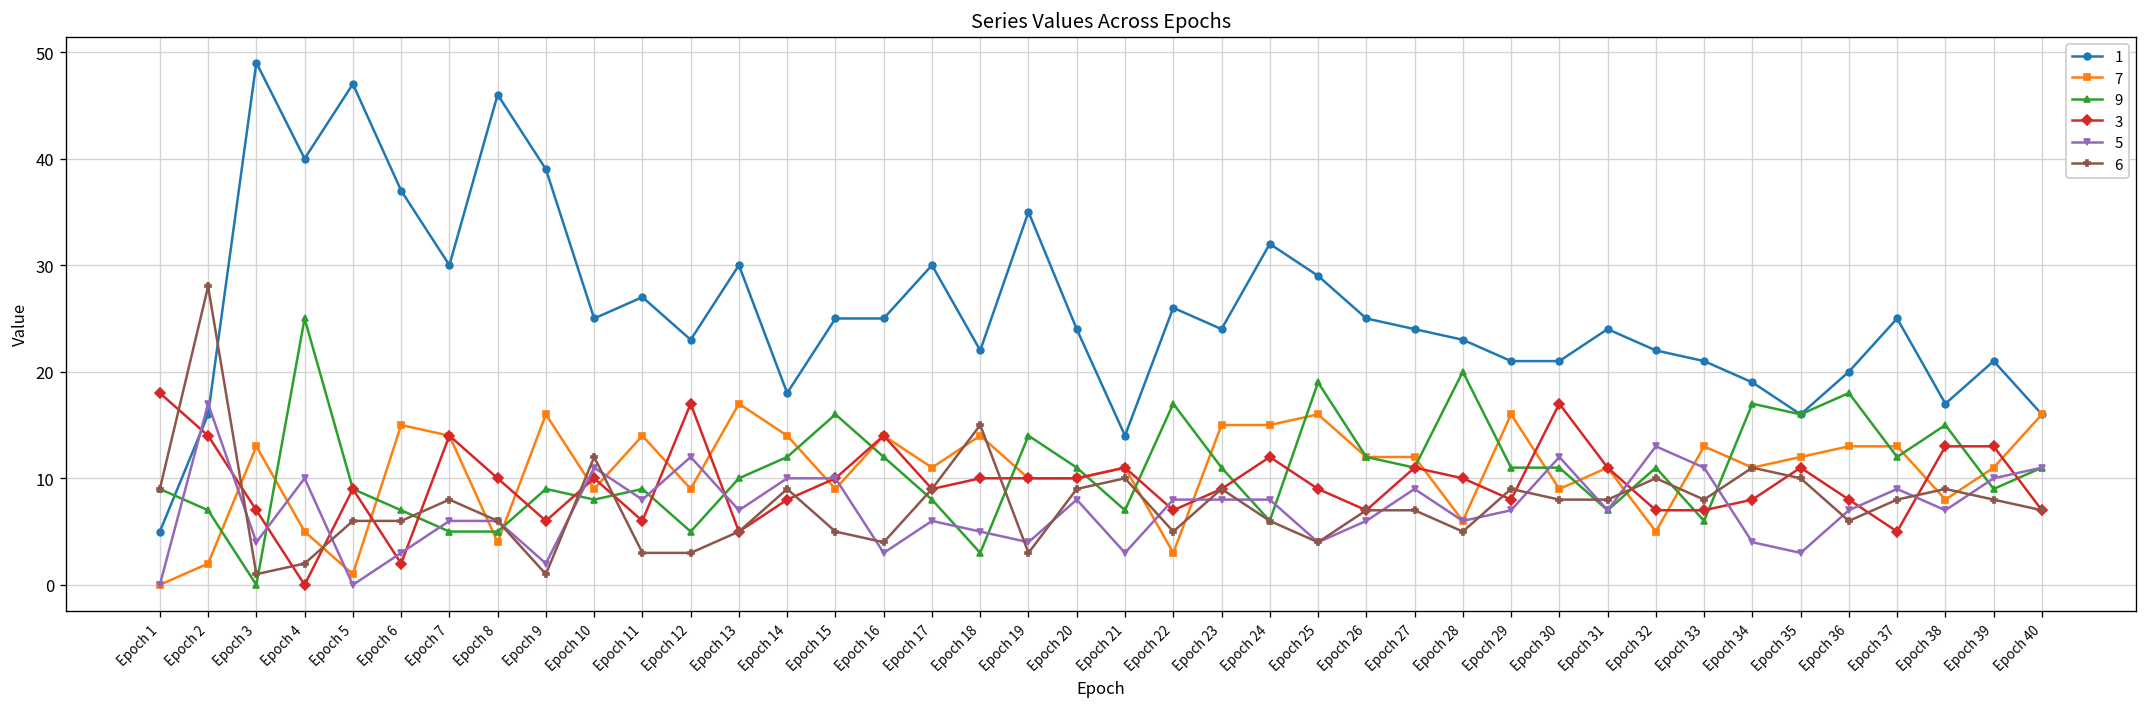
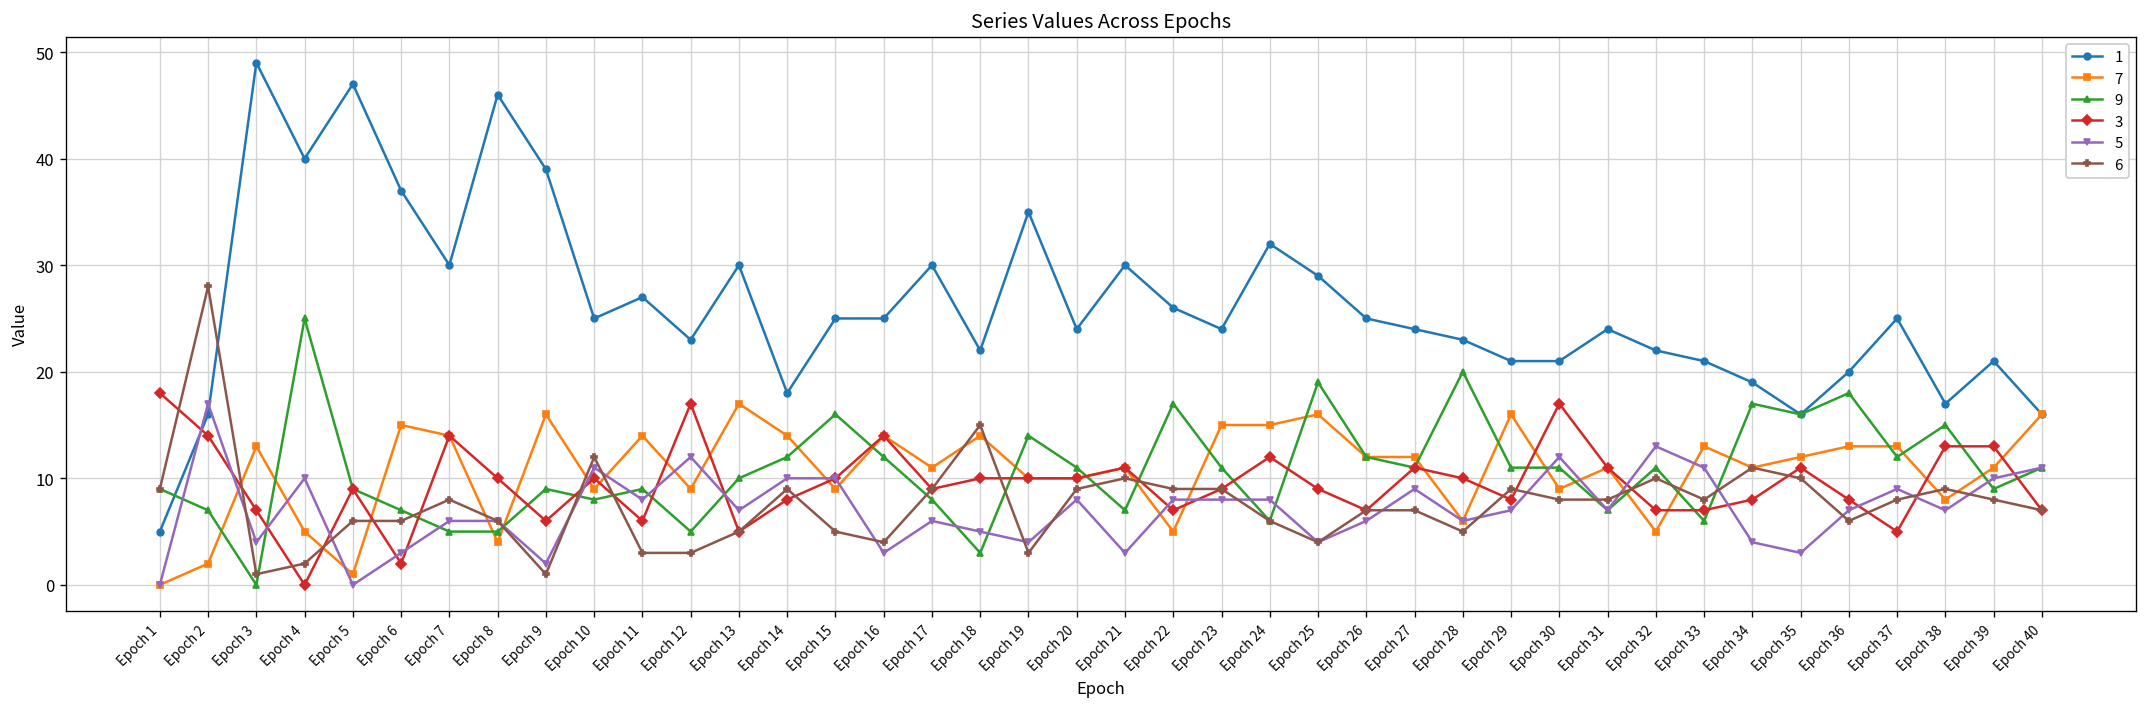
1, Epoch 21: 14 -> 30
7, Epoch 22: 3 -> 5
6, Epoch 22: 5 -> 9
